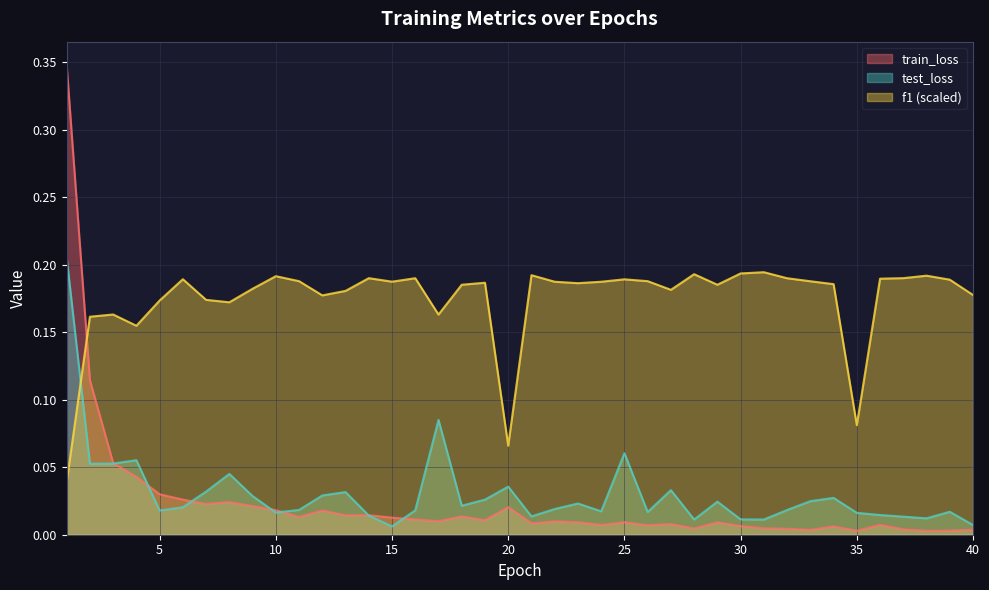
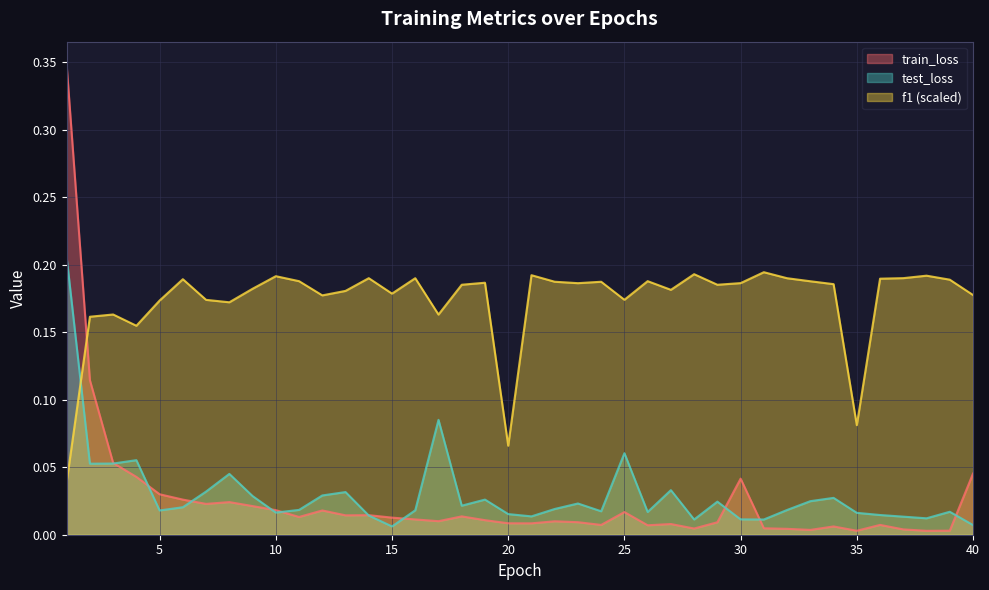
f1 (scaled), 15: 0.187 -> 0.179
train_loss, 20: 0.020 -> 0.008
test_loss, 20: 0.036 -> 0.015
train_loss, 25: 0.009 -> 0.017
f1 (scaled), 25: 0.189 -> 0.174
train_loss, 30: 0.006 -> 0.042
f1 (scaled), 30: 0.194 -> 0.186
train_loss, 40: 0.004 -> 0.045
